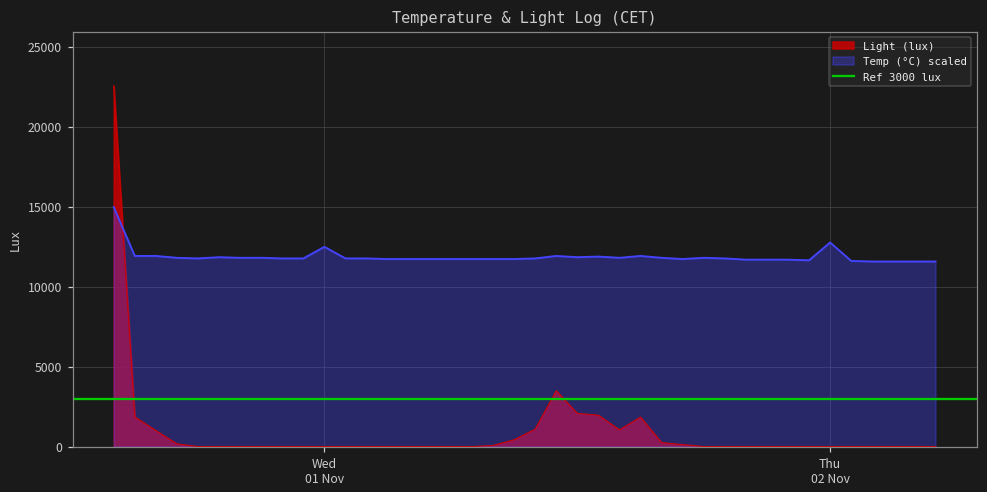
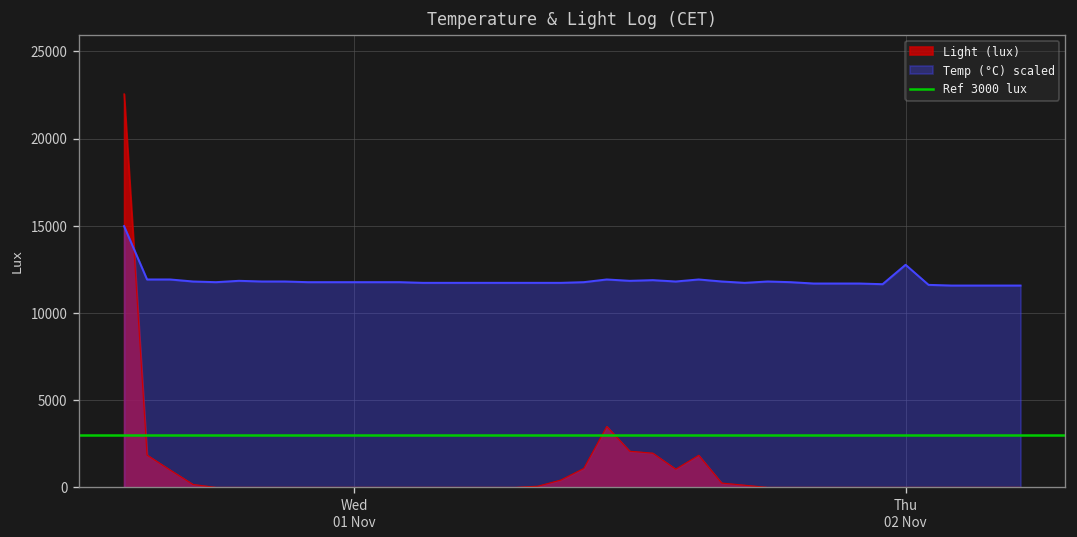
Temp (°C) scaled, Wed 01 Nov: 12500 -> 11800
